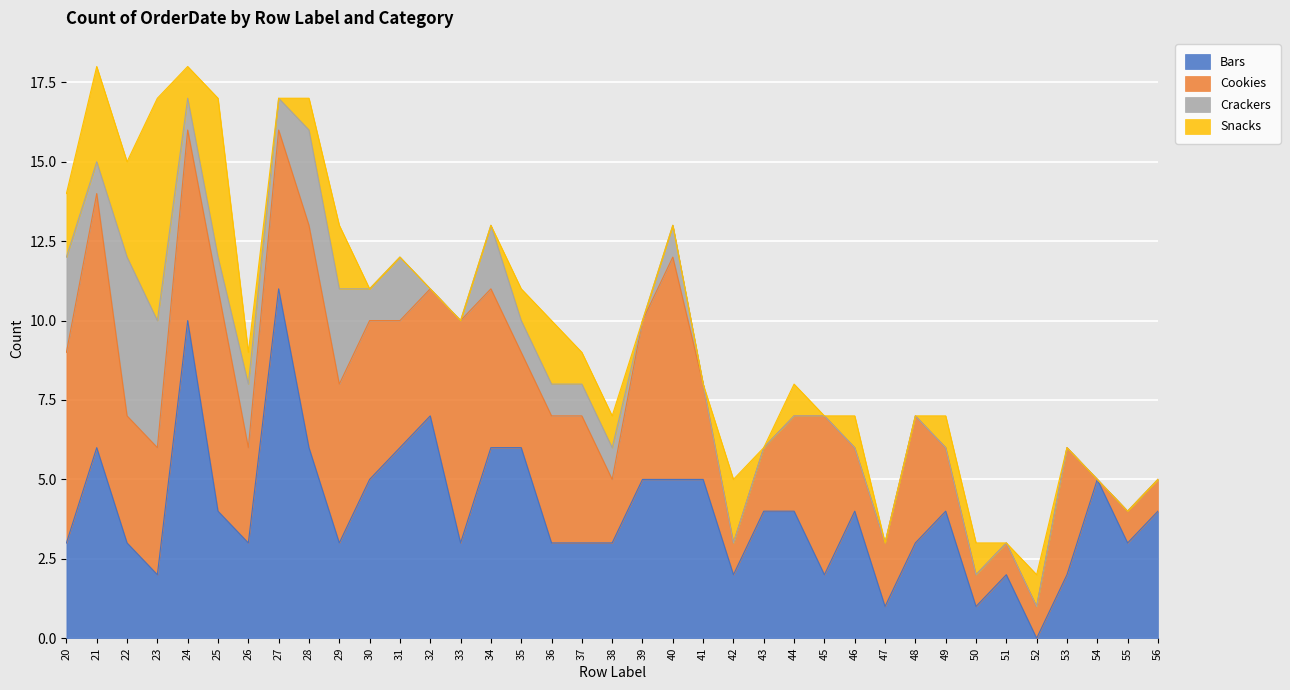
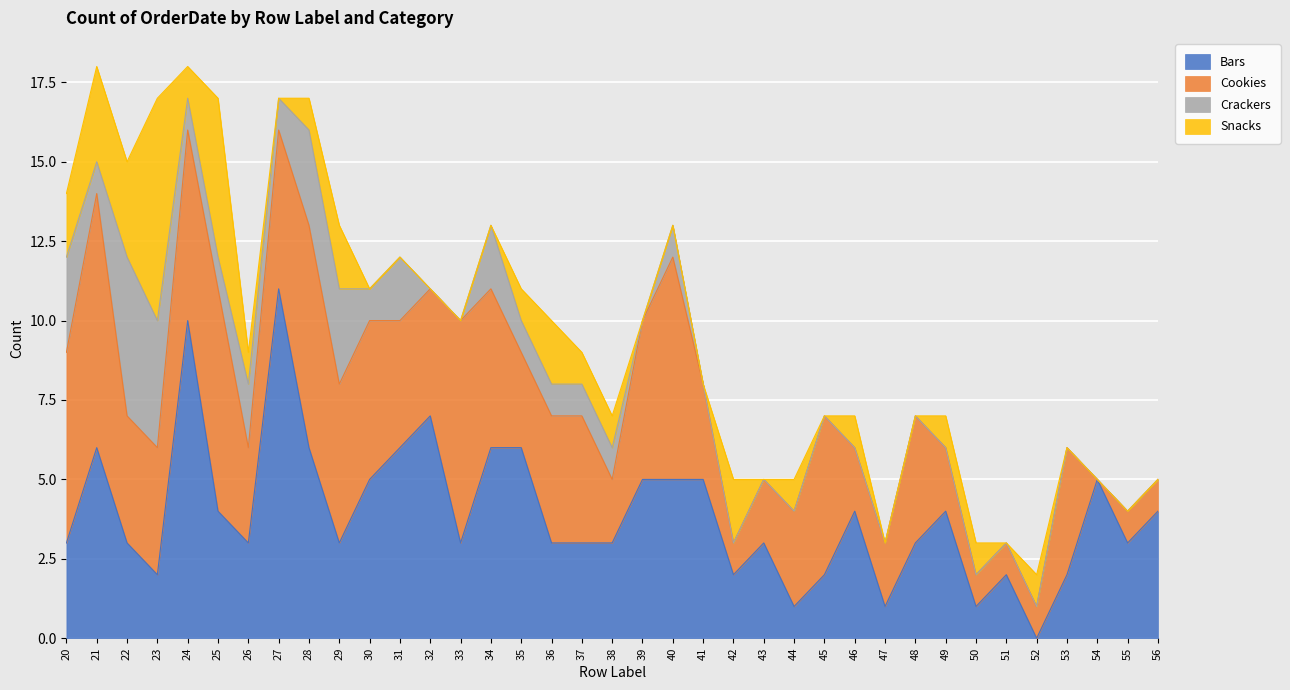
Bars, 43: 4 -> 3
Bars, 44: 4 -> 1
